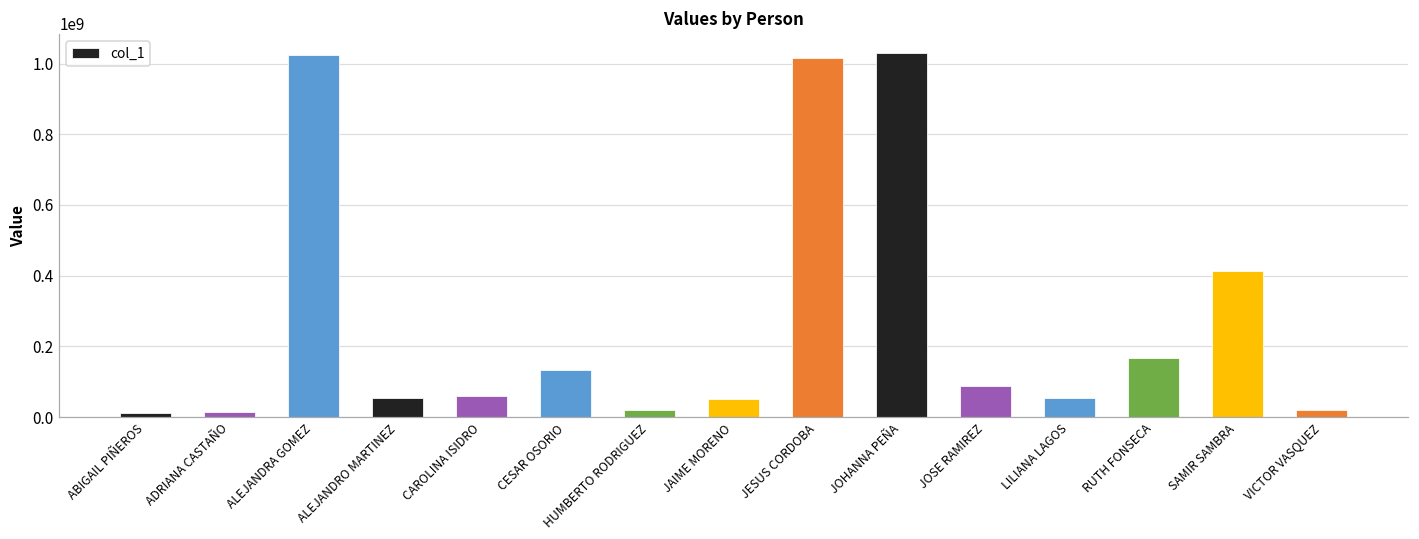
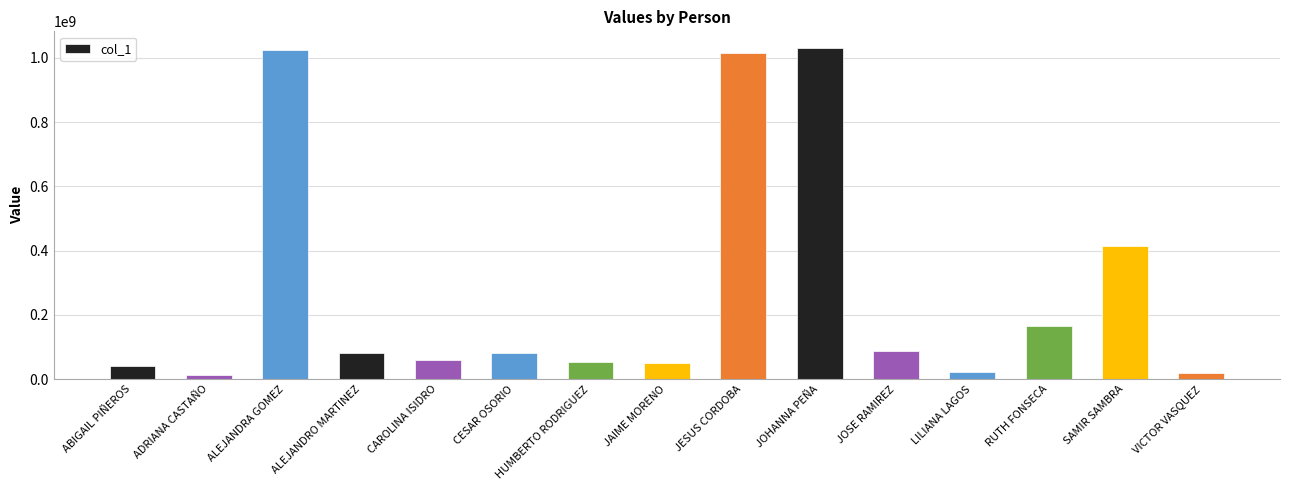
ABIGAIL PIÑEROS: 10000000 -> 40000000
ALEJANDRO MARTINEZ: 50000000 -> 80000000
CESAR OSORIO: 130000000 -> 80000000
HUMBERTO RODRIGUEZ: 20000000 -> 50000000
LILIANA LAGOS: 50000000 -> 20000000
